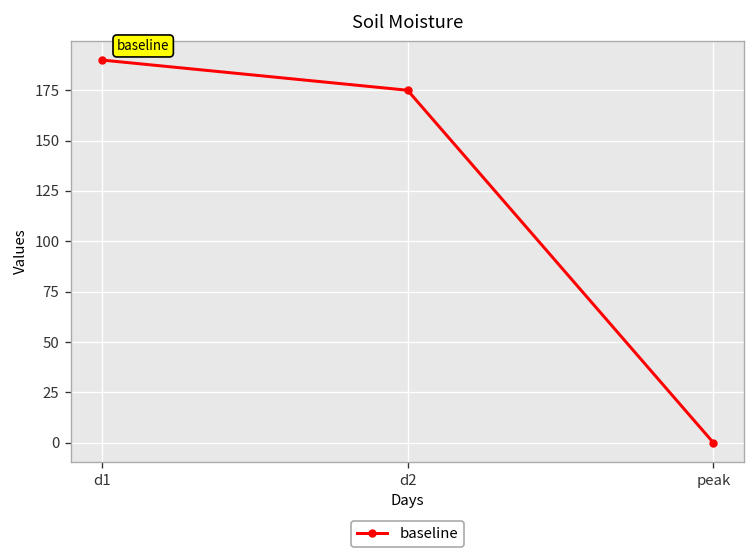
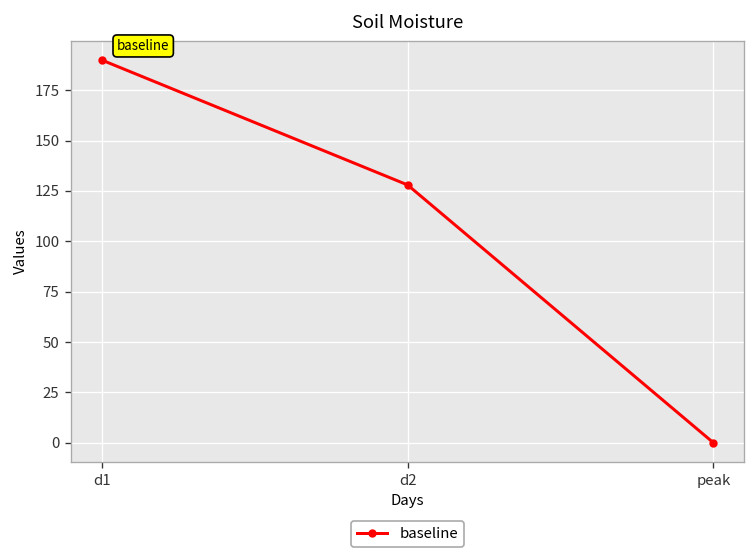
d2: 175 -> 128
